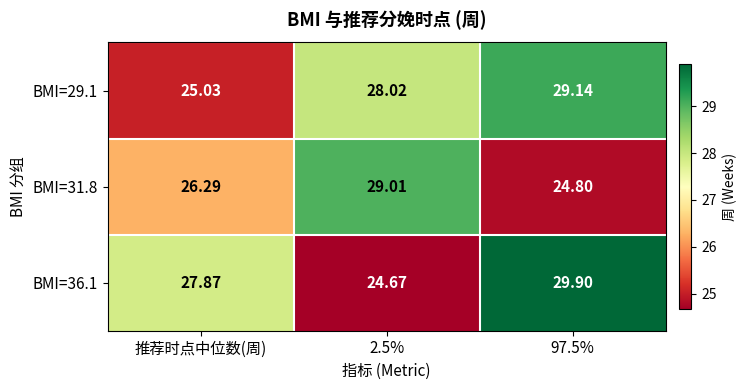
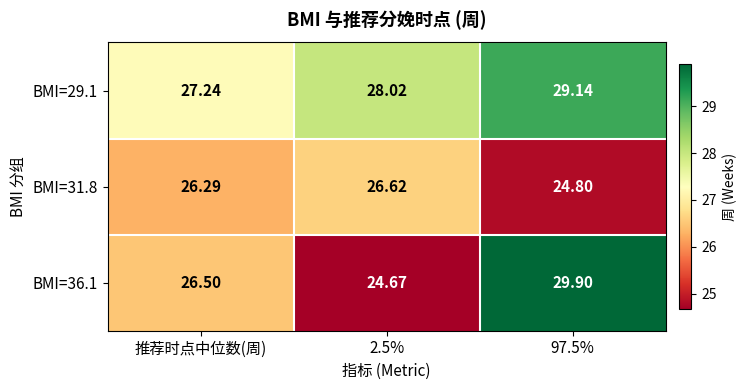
BMI=29.1, 推荐时点中位数(周): 25.03 -> 27.24
BMI=31.8, 2.5%: 29.01 -> 26.62
BMI=36.1, 推荐时点中位数(周): 27.87 -> 26.50
